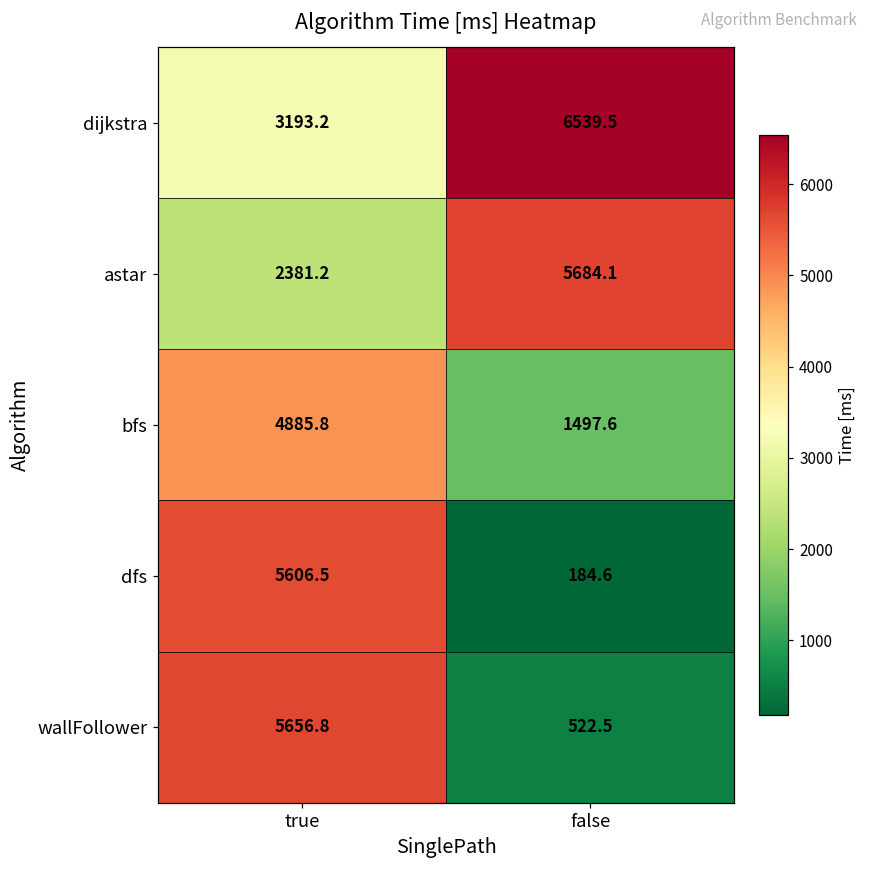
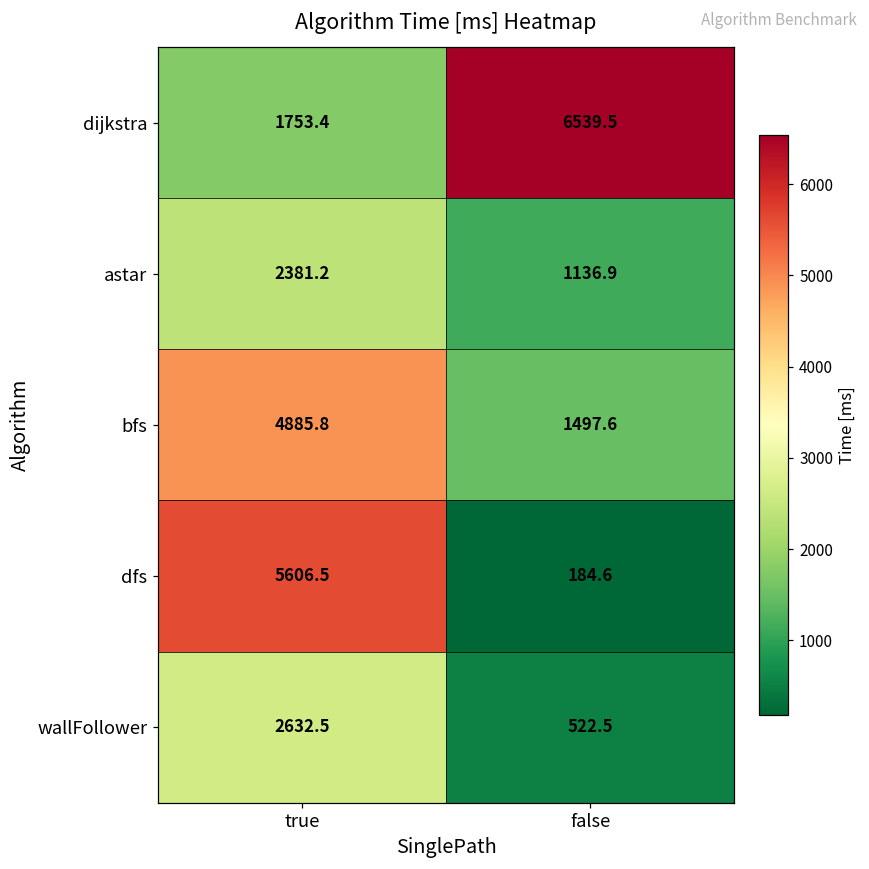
dijkstra, true: 3193.2 -> 1753.4
astar, false: 5684.1 -> 1136.9
wallFollower, true: 5656.8 -> 2632.5
